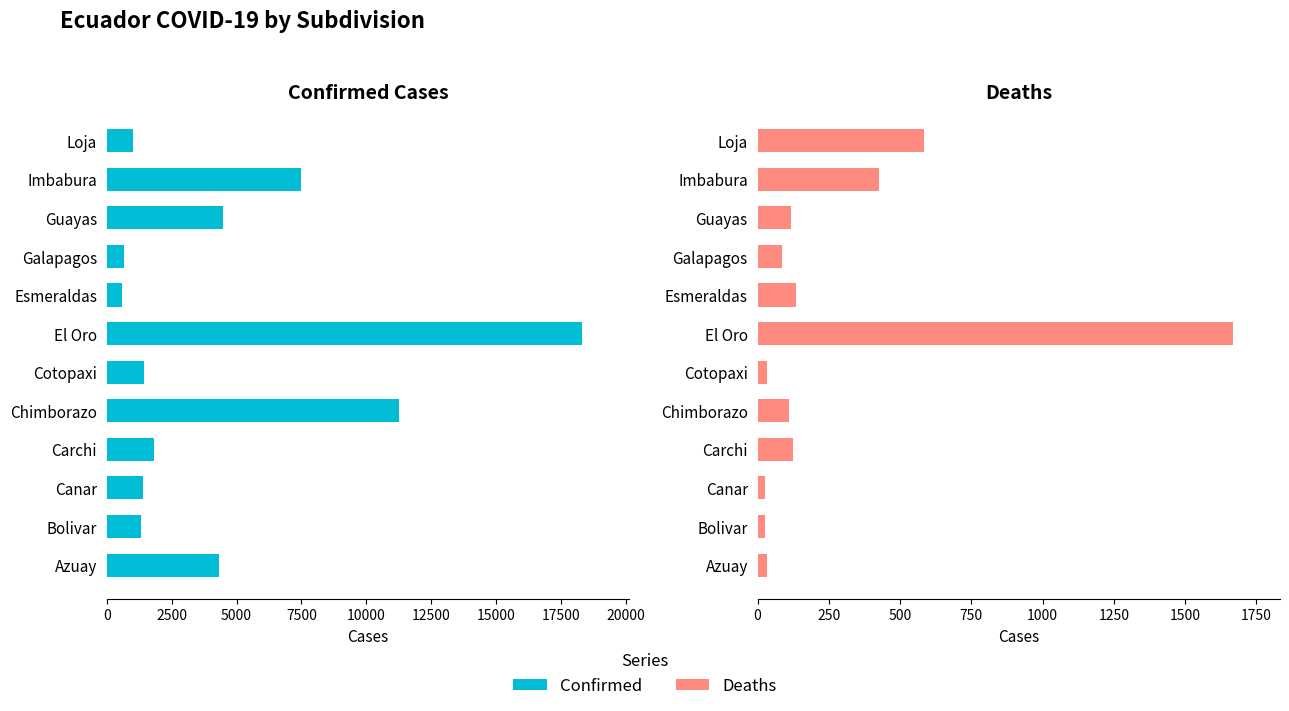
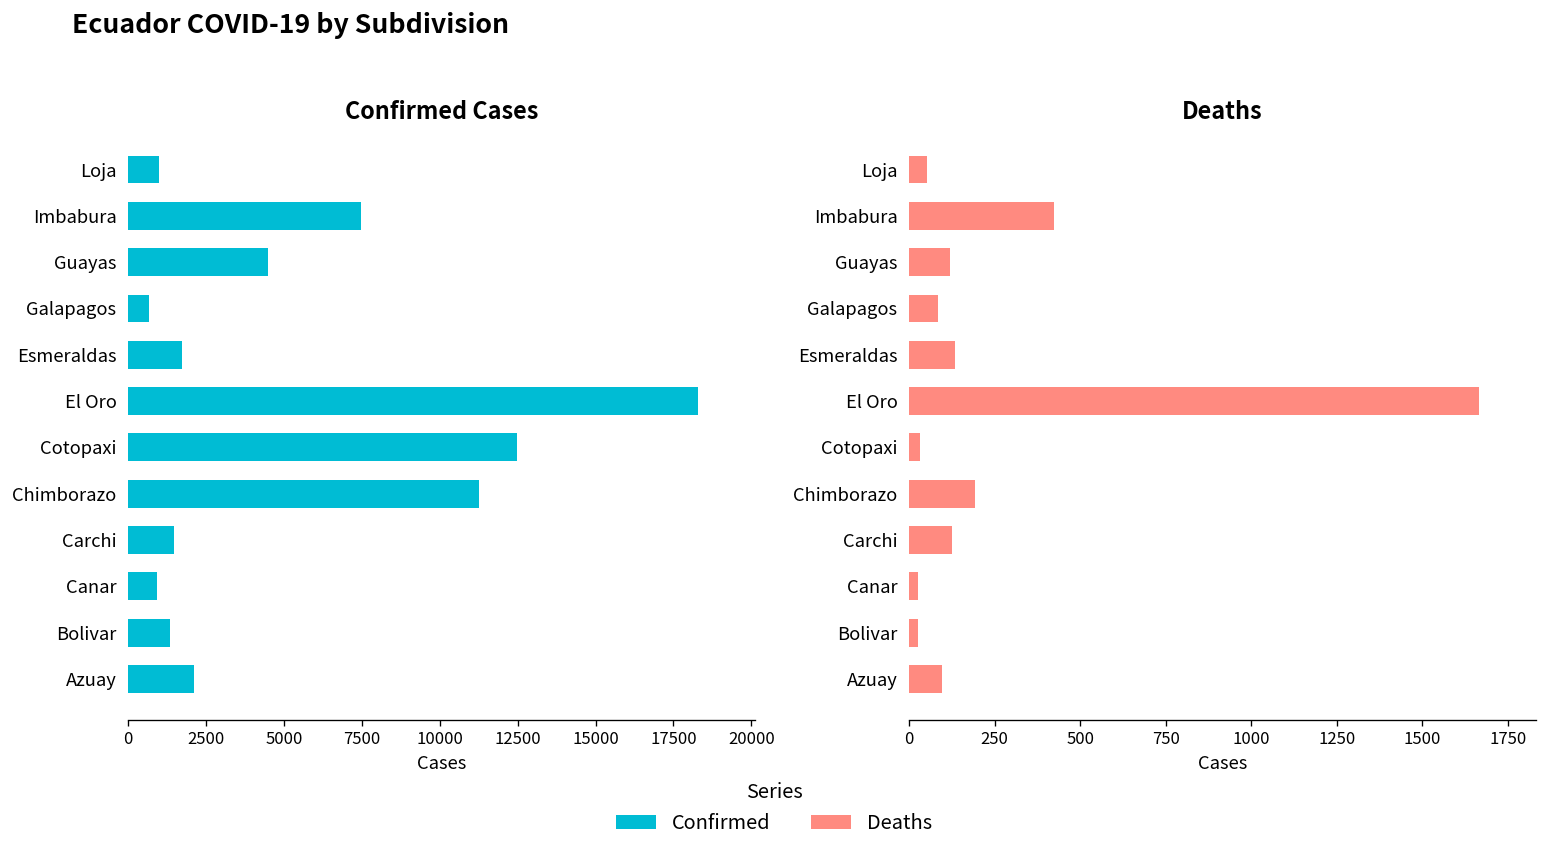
Confirmed Cases, Esmeraldas: 600 -> 1700
Confirmed Cases, Cotopaxi: 1400 -> 12500
Confirmed Cases, Carchi: 1800 -> 1500
Confirmed Cases, Canar: 1400 -> 900
Confirmed Cases, Azuay: 4300 -> 2100
Deaths, Loja: 580 -> 50
Deaths, Chimborazo: 110 -> 190
Deaths, Azuay: 30 -> 100
